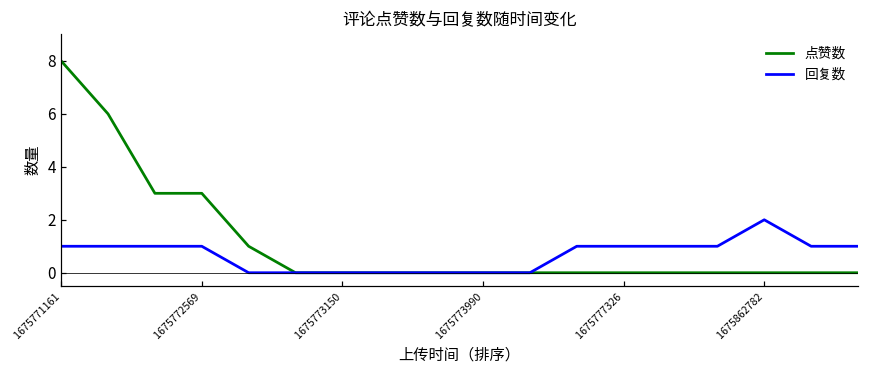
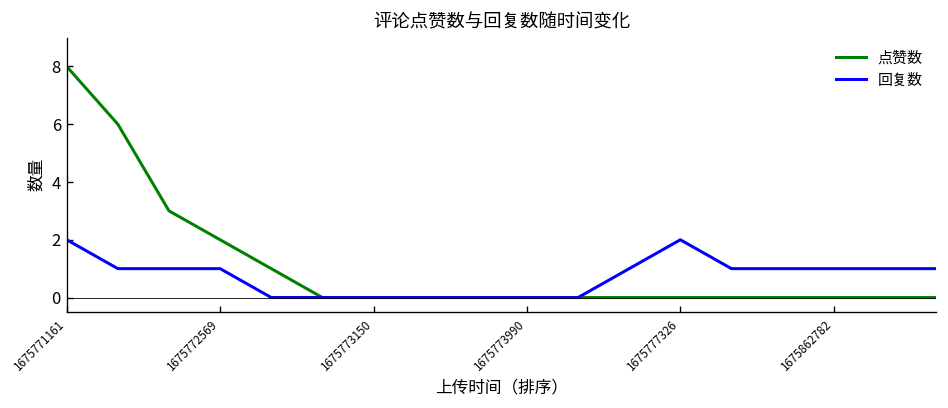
回复数, 1675771161: 1 -> 2
点赞数, 1675772569: 3 -> 2
回复数, 1675777326: 1 -> 2
回复数, 1675862782: 2 -> 1
